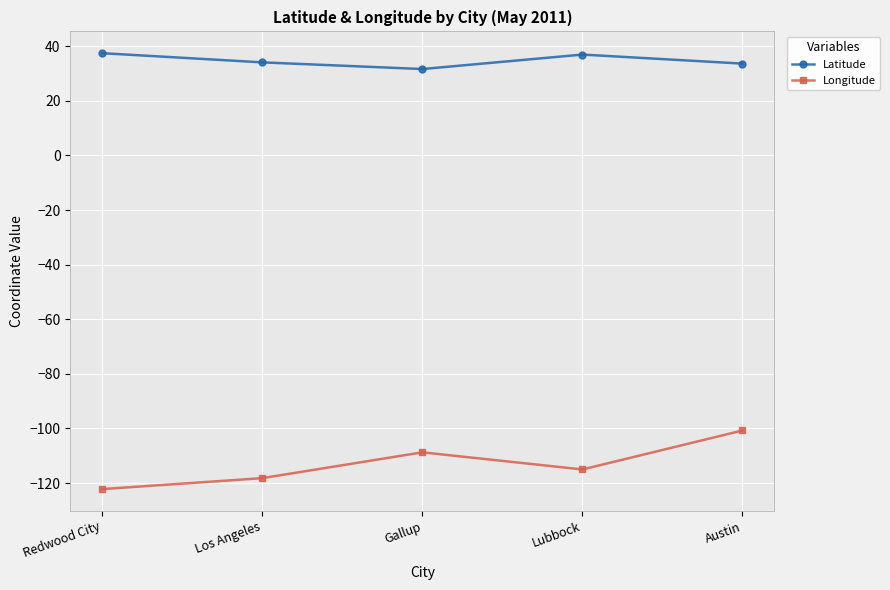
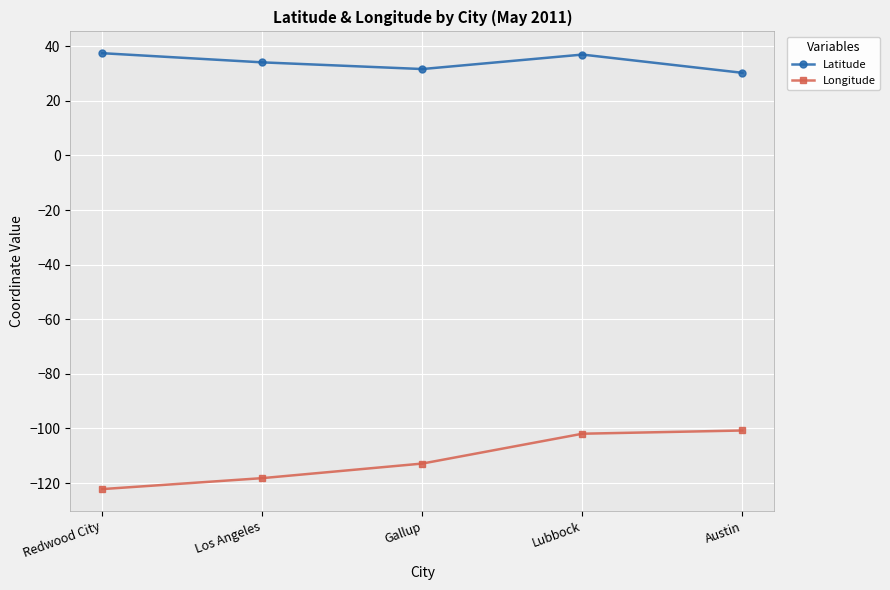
Longitude, Gallup: -109 -> -113
Longitude, Lubbock: -115 -> -102
Latitude, Austin: 34 -> 30
